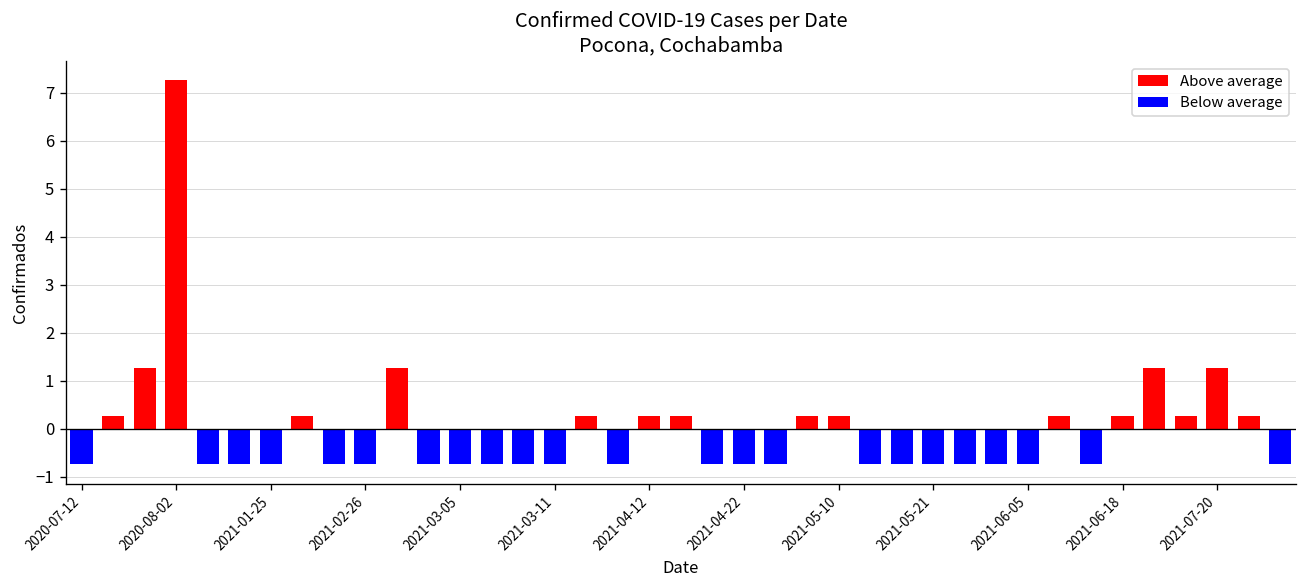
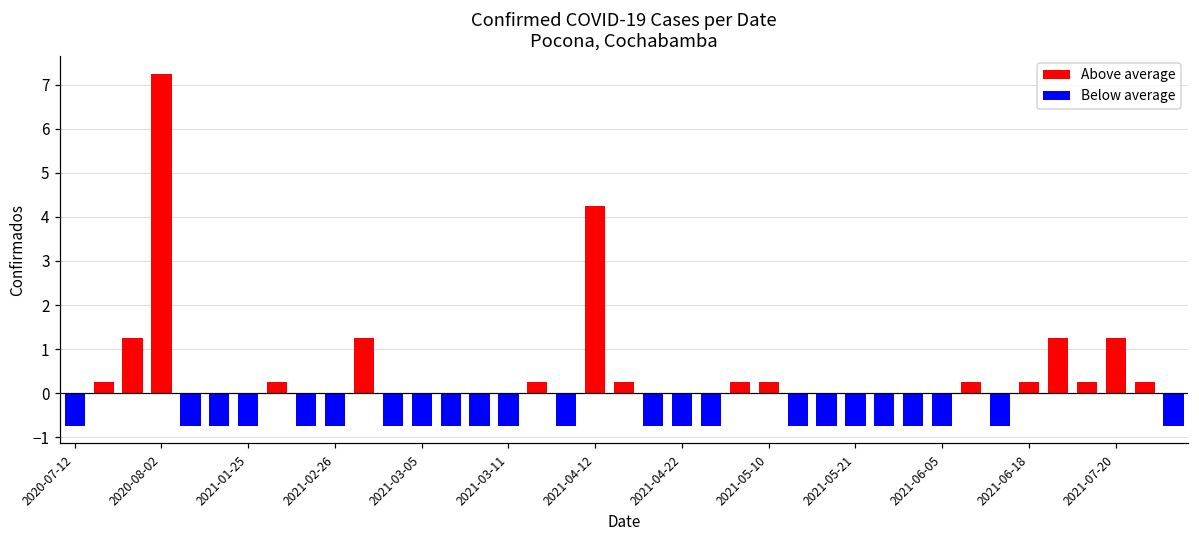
2021-04-12: 0.3 -> 4.3
